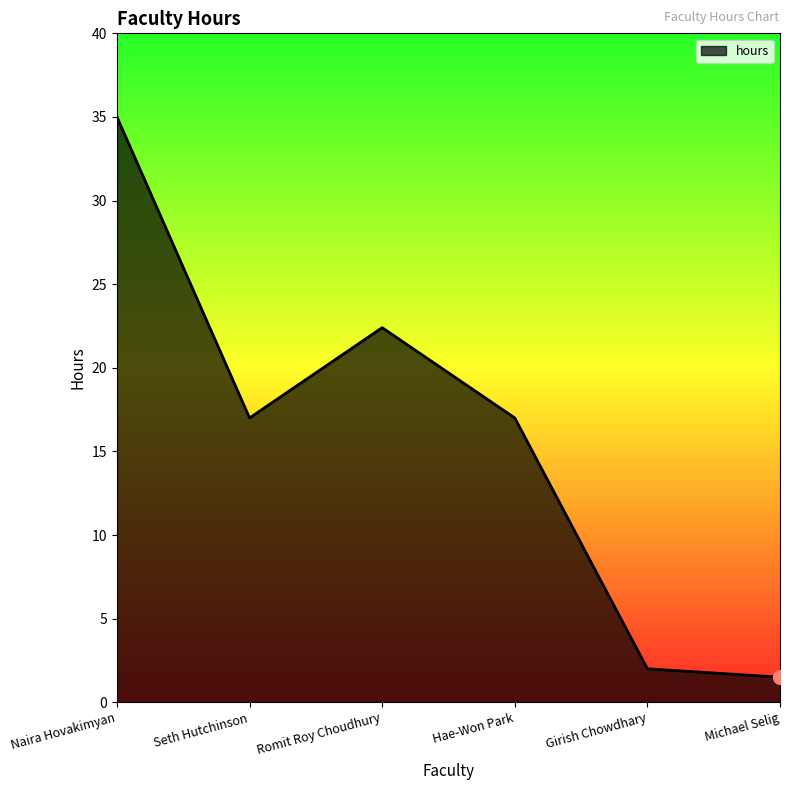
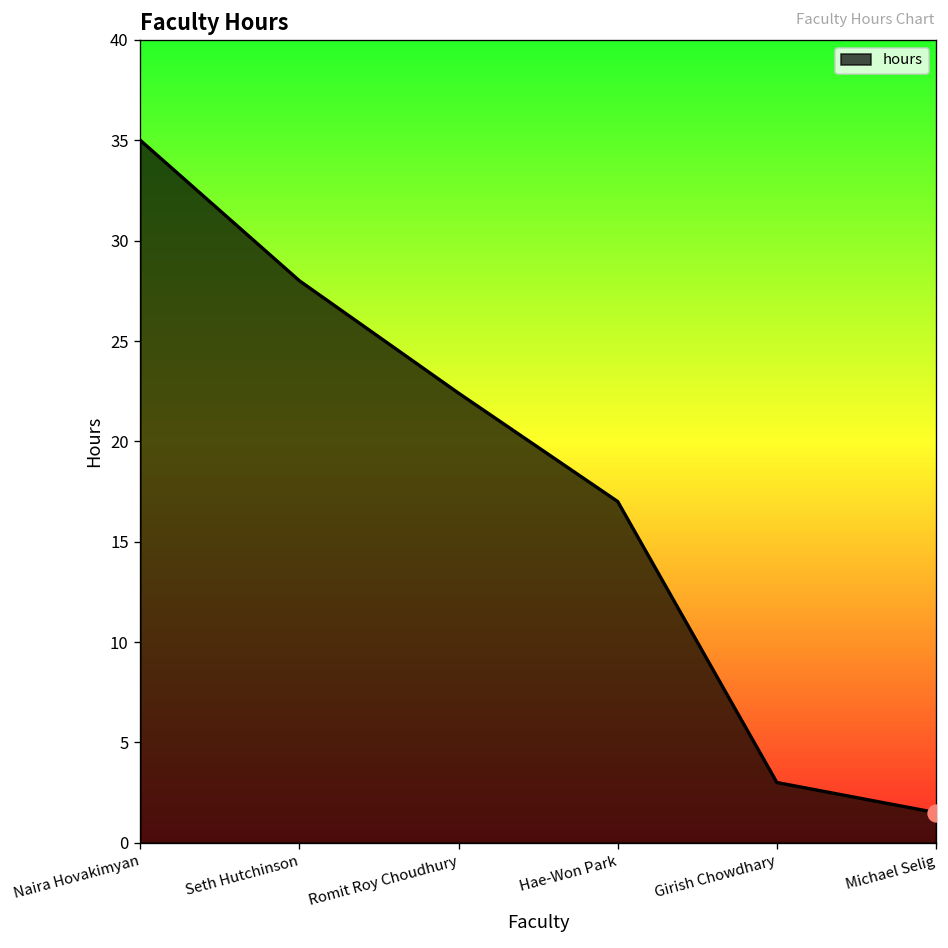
hours, Seth Hutchinson: 17 -> 28
hours, Girish Chowdhary: 2 -> 3
